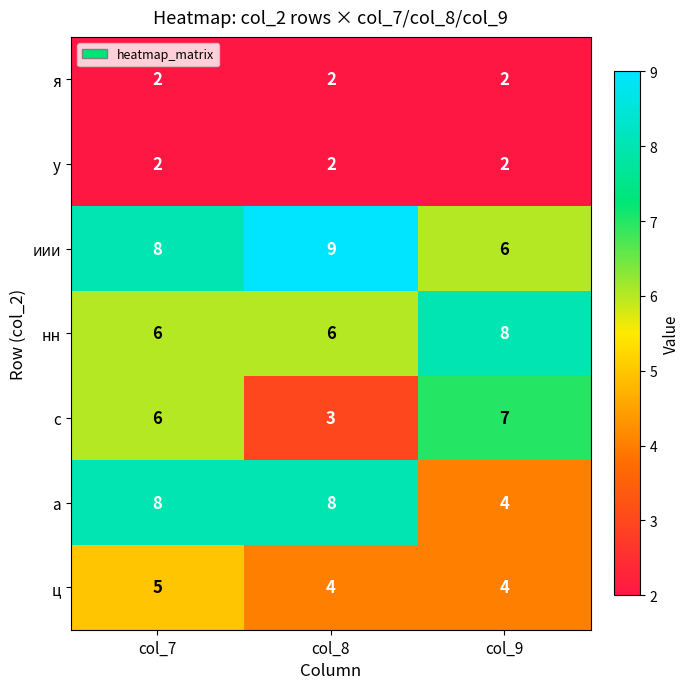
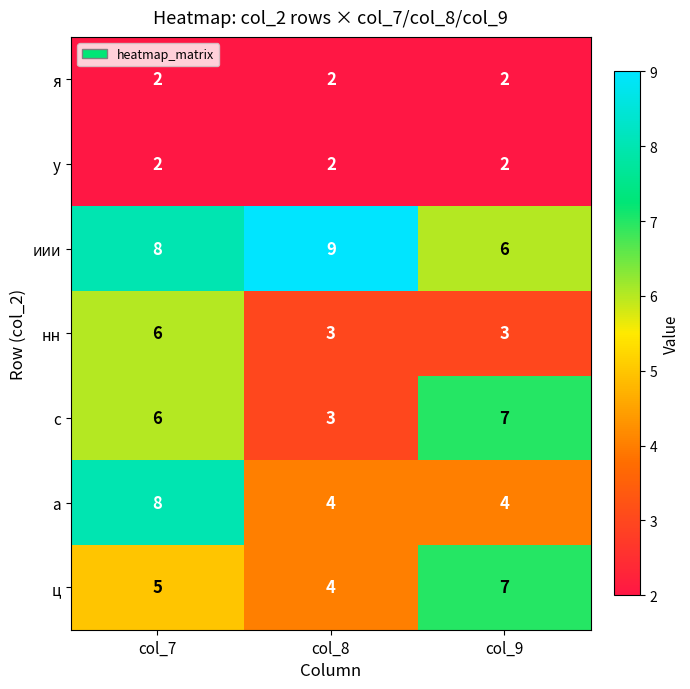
нн, col_8: 6 -> 3
нн, col_9: 8 -> 3
а, col_8: 8 -> 4
ц, col_9: 4 -> 7
